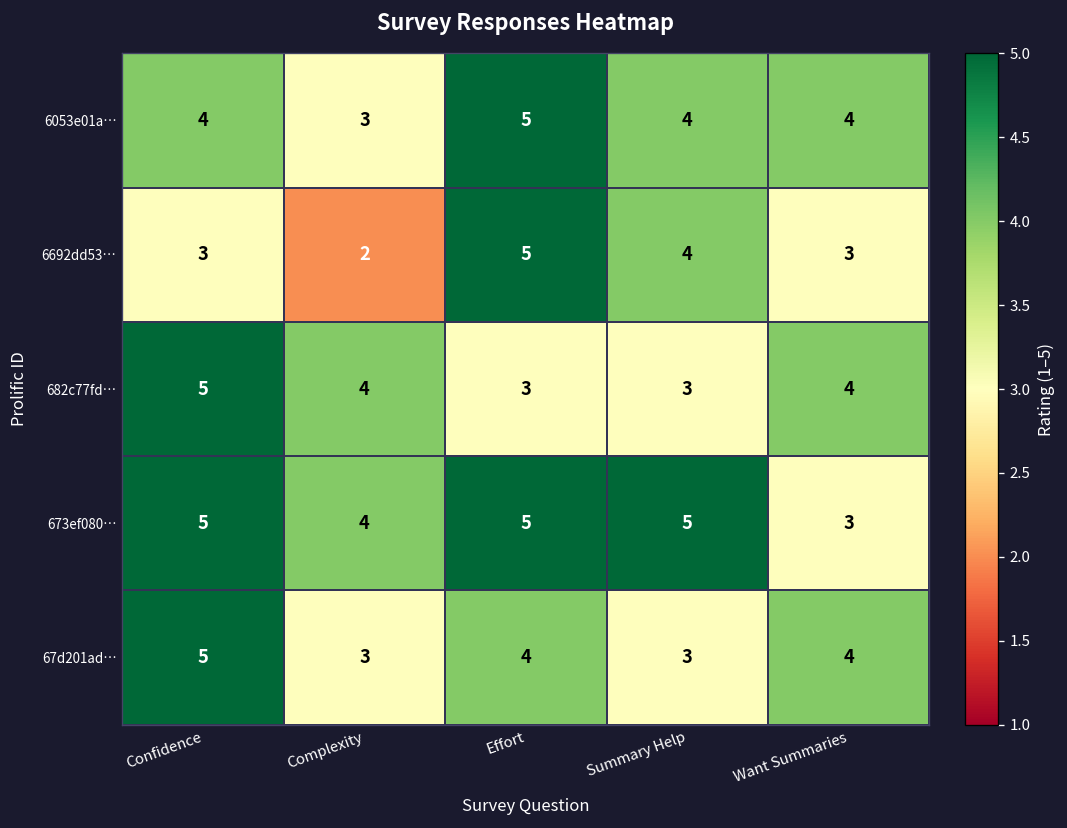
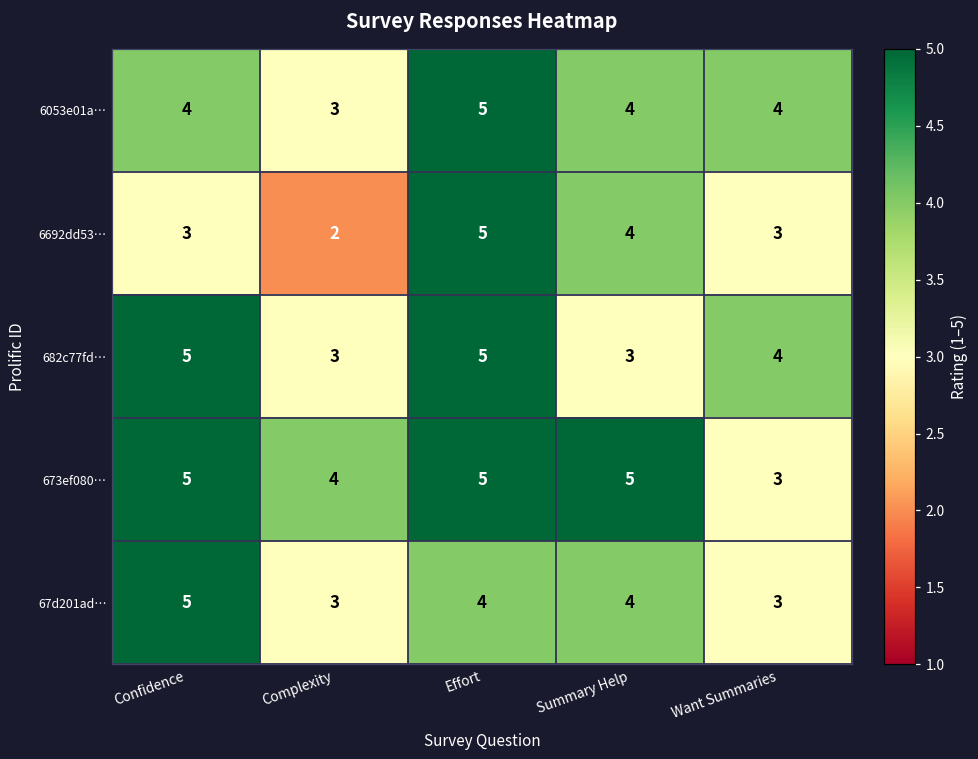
682c77fd…, Complexity: 4 -> 3
682c77fd…, Effort: 3 -> 5
67d201ad…, Summary Help: 3 -> 4
67d201ad…, Want Summaries: 4 -> 3
